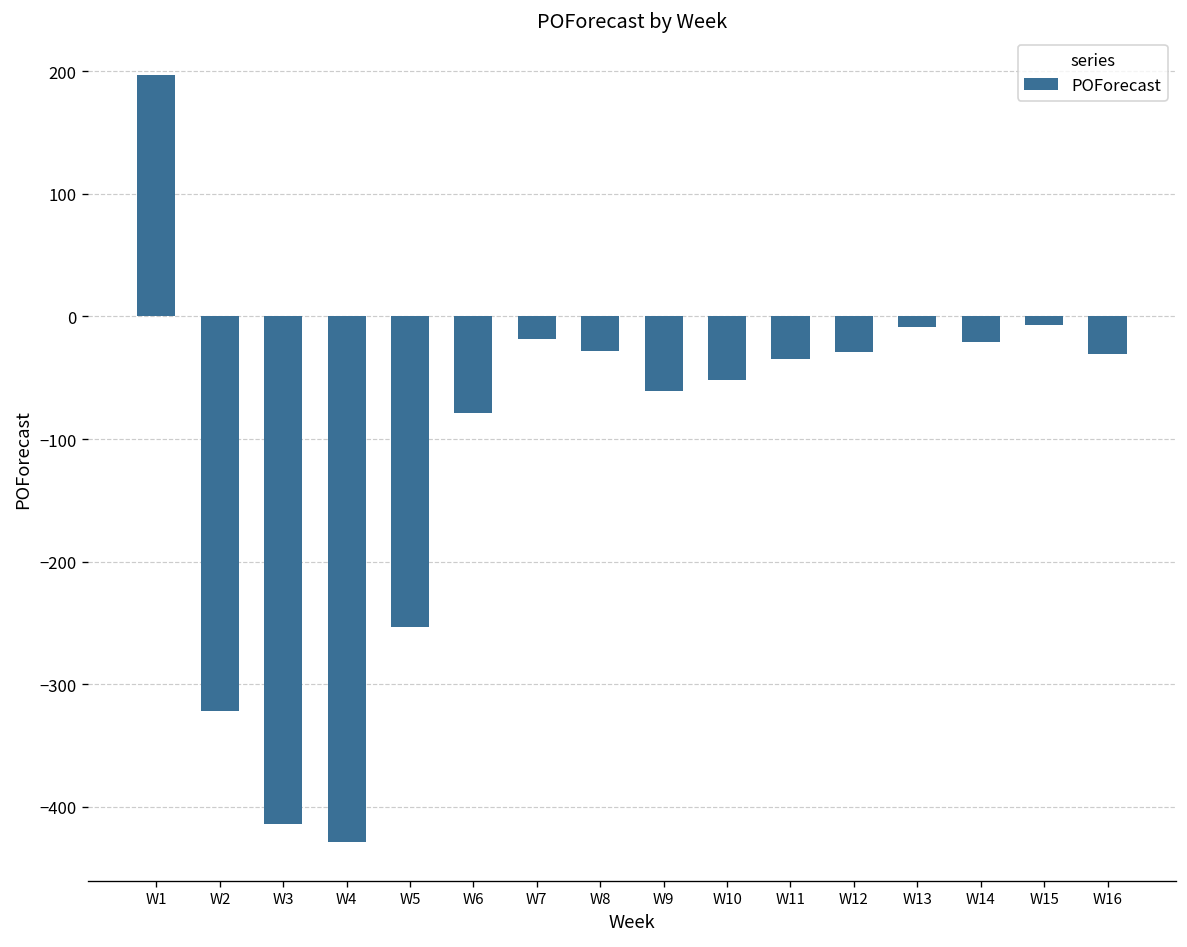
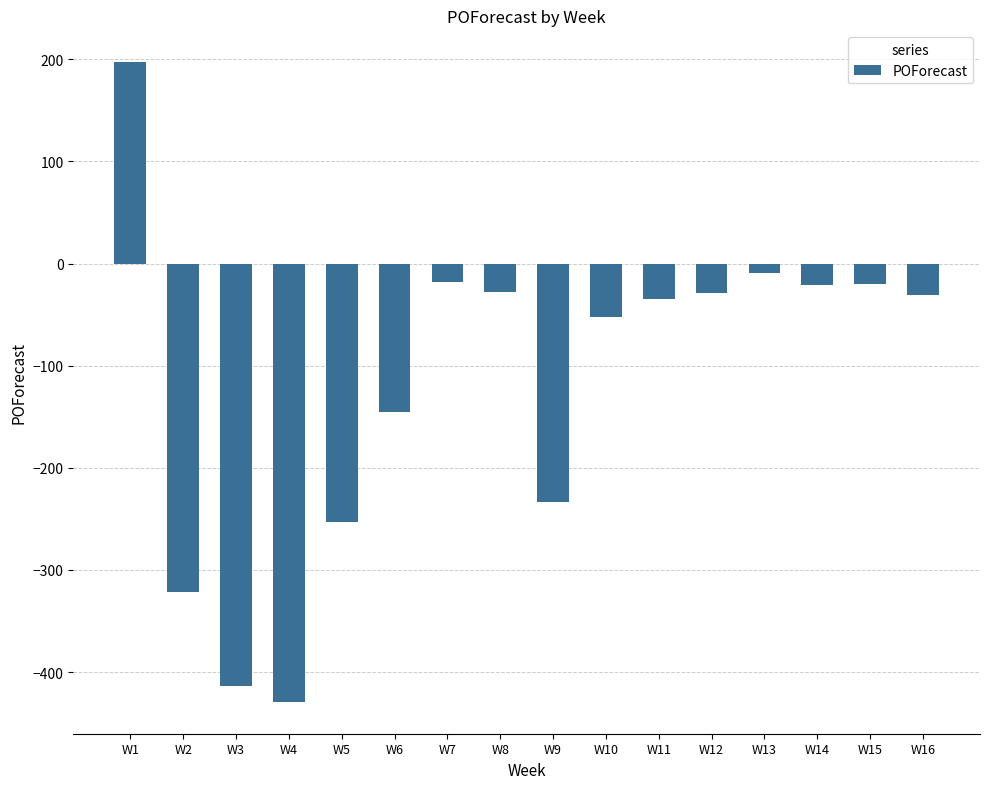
W6: -79 -> -145
W9: -61 -> -233
W15: -7 -> -20
